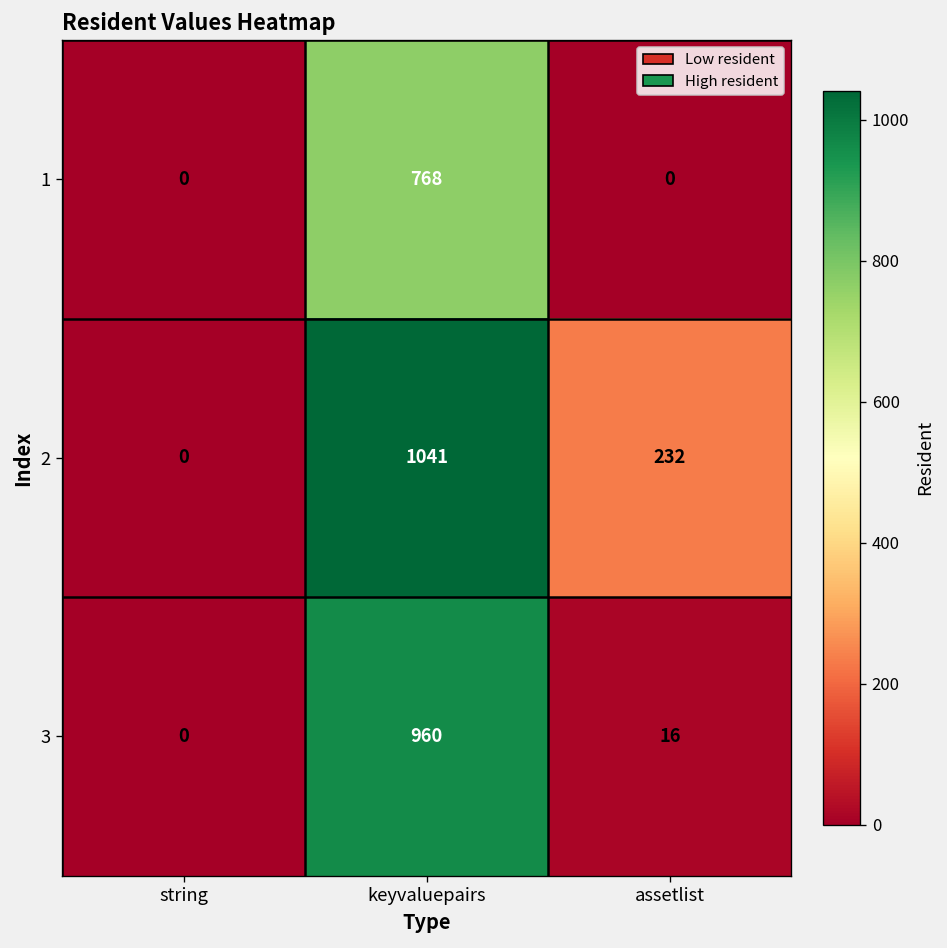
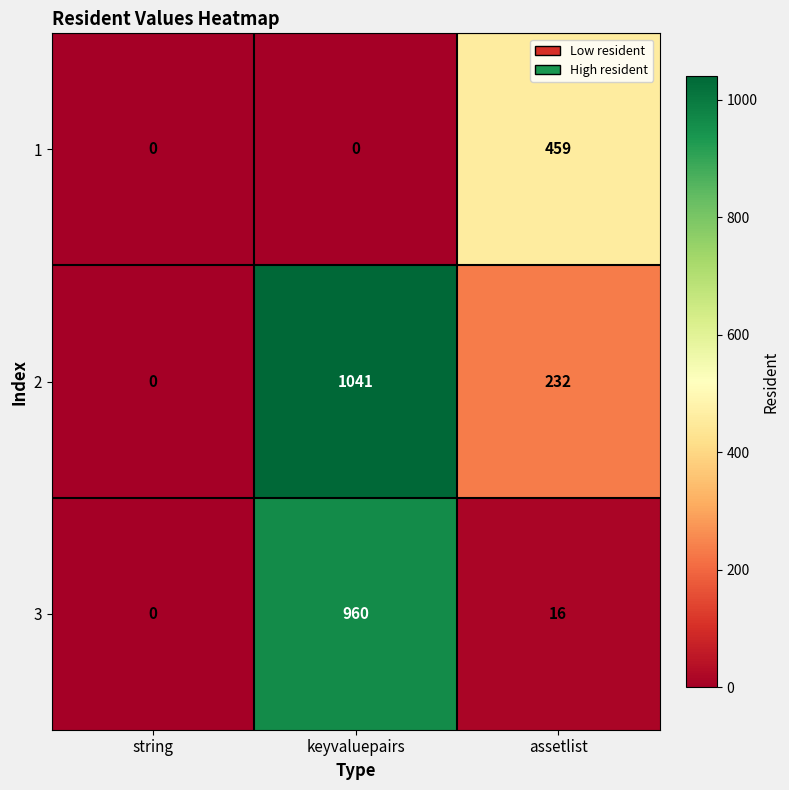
1, keyvaluepairs: 768 -> 0
1, assetlist: 0 -> 459
